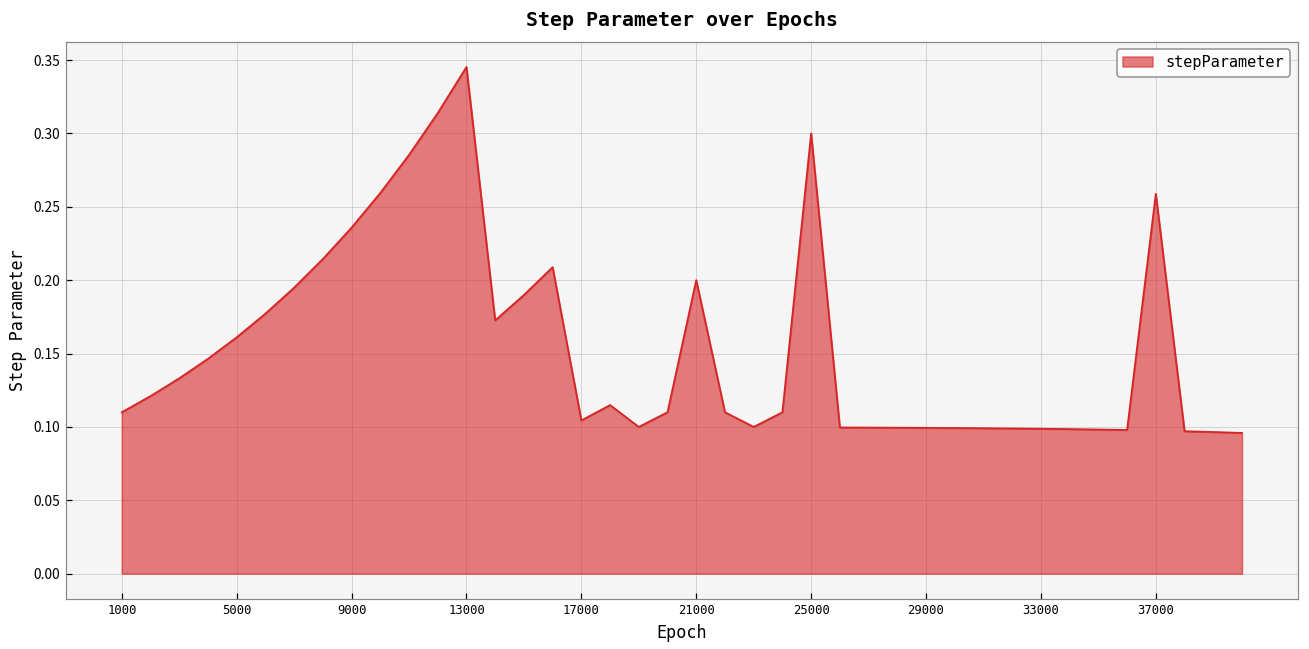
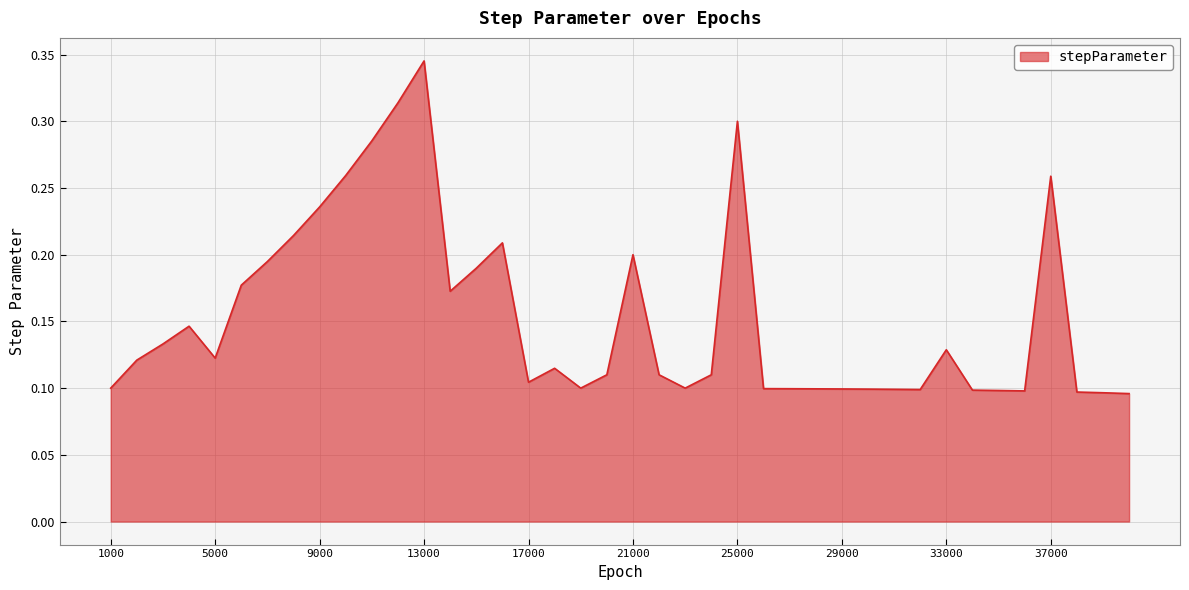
1000: 0.11 -> 0.10
5000: 0.161 -> 0.123
33000: 0.099 -> 0.129
